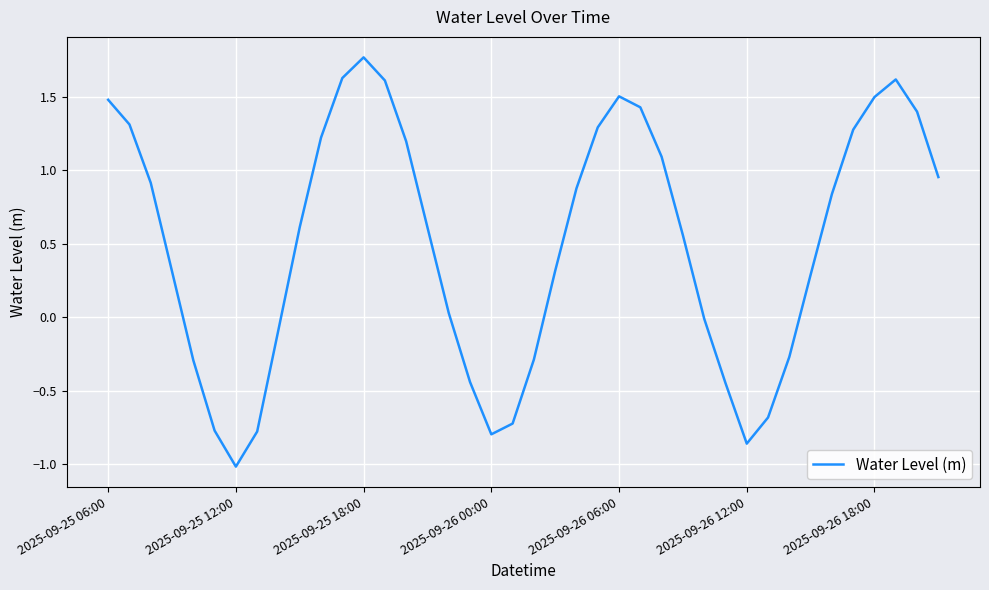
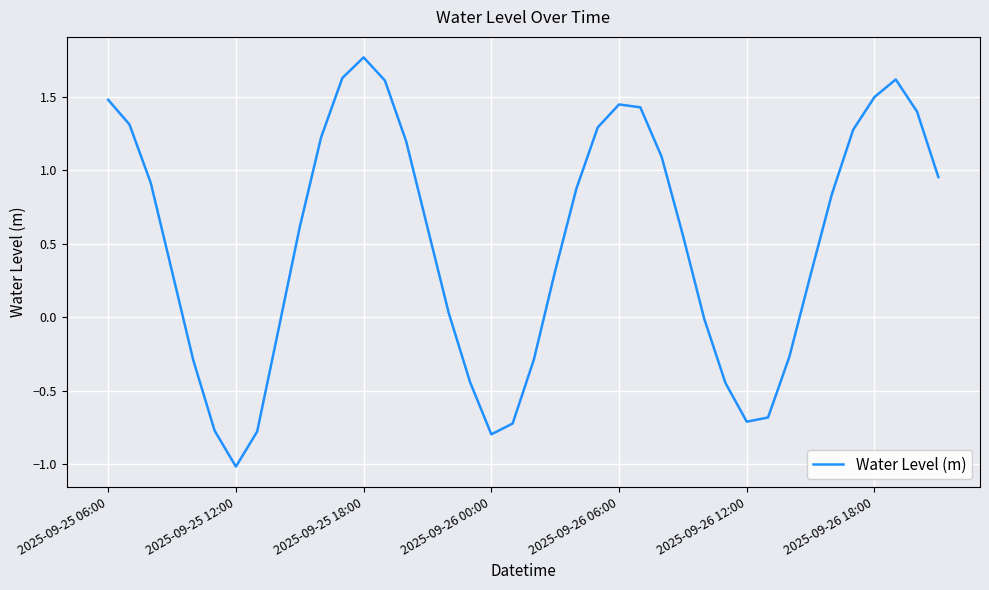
2025-09-26 06:00: 1.50 -> 1.45
2025-09-26 12:00: -0.86 -> -0.71
